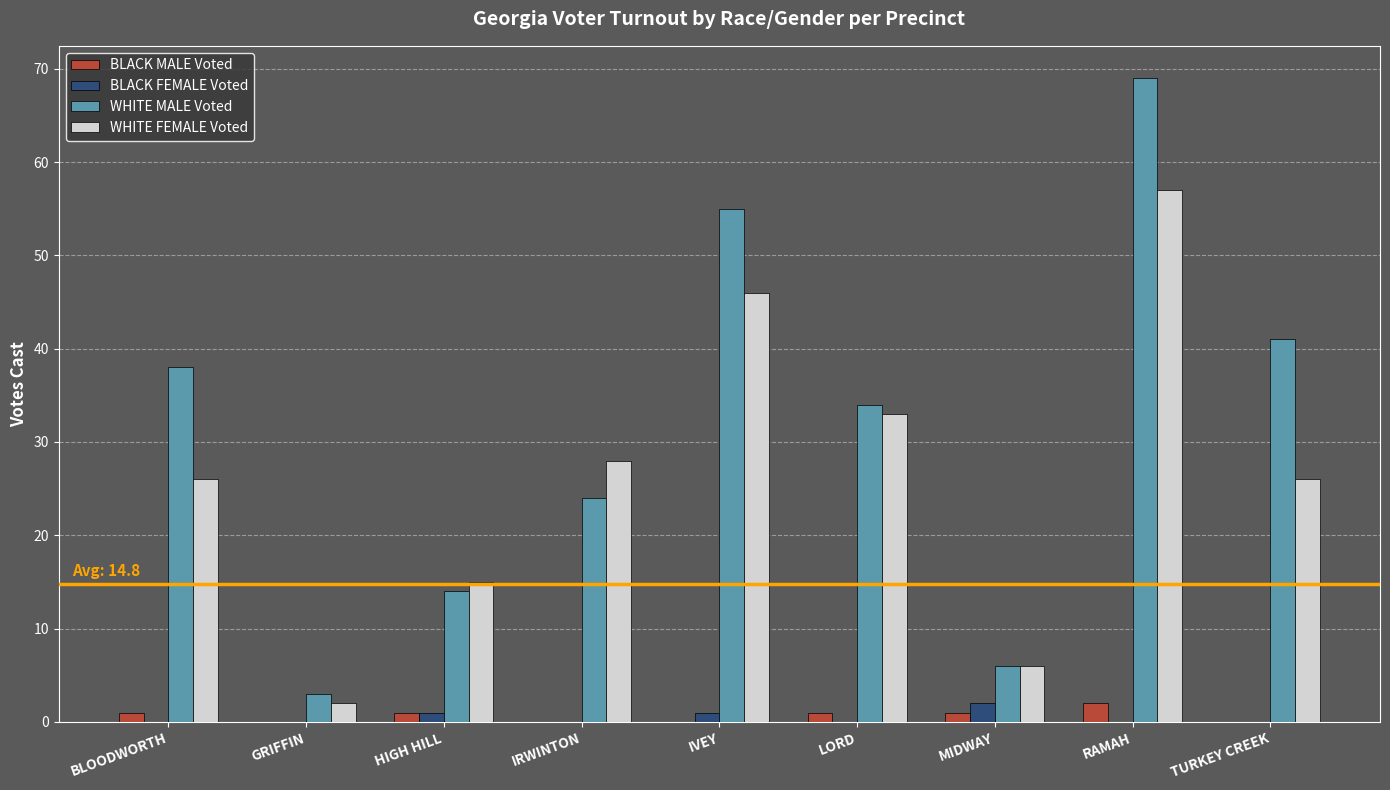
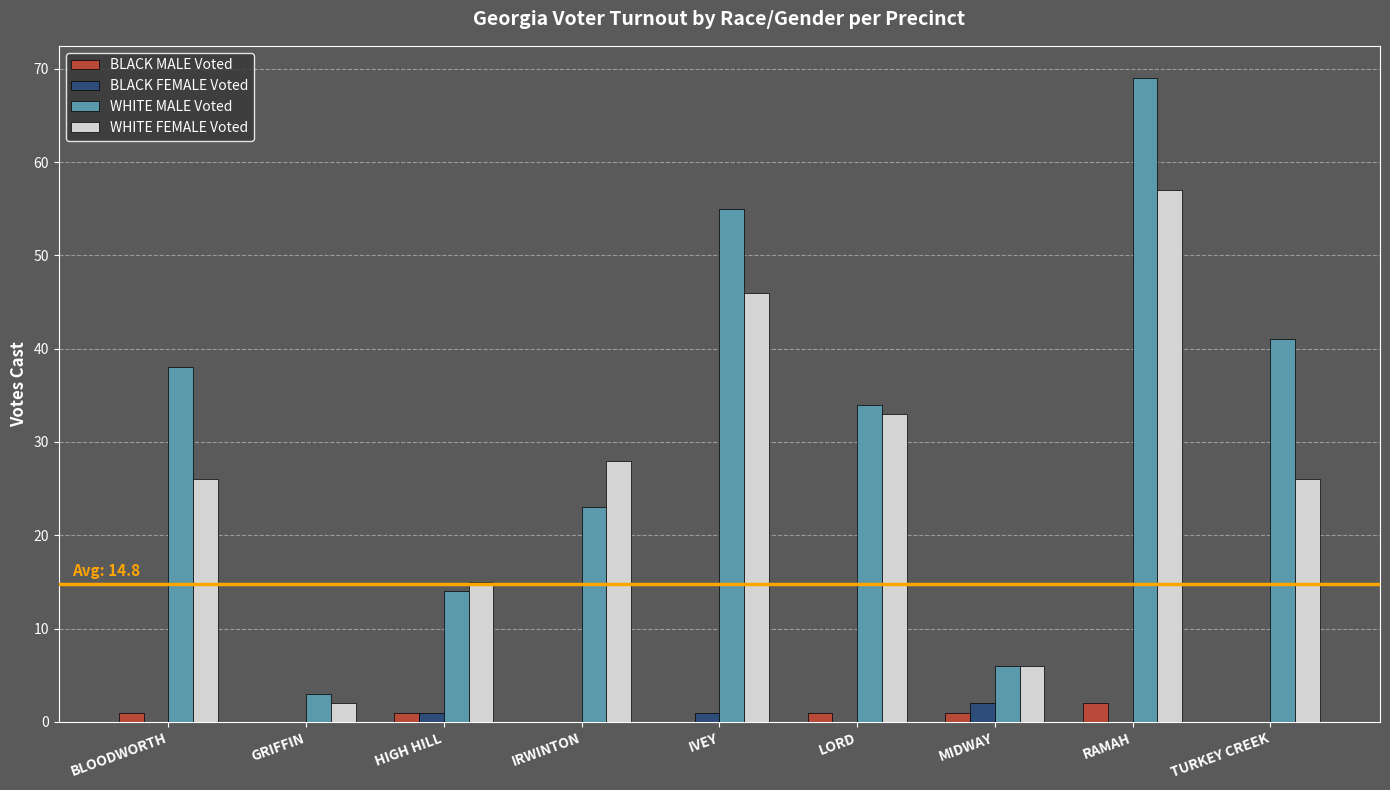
WHITE MALE Voted, IRWINTON: 24 -> 23
